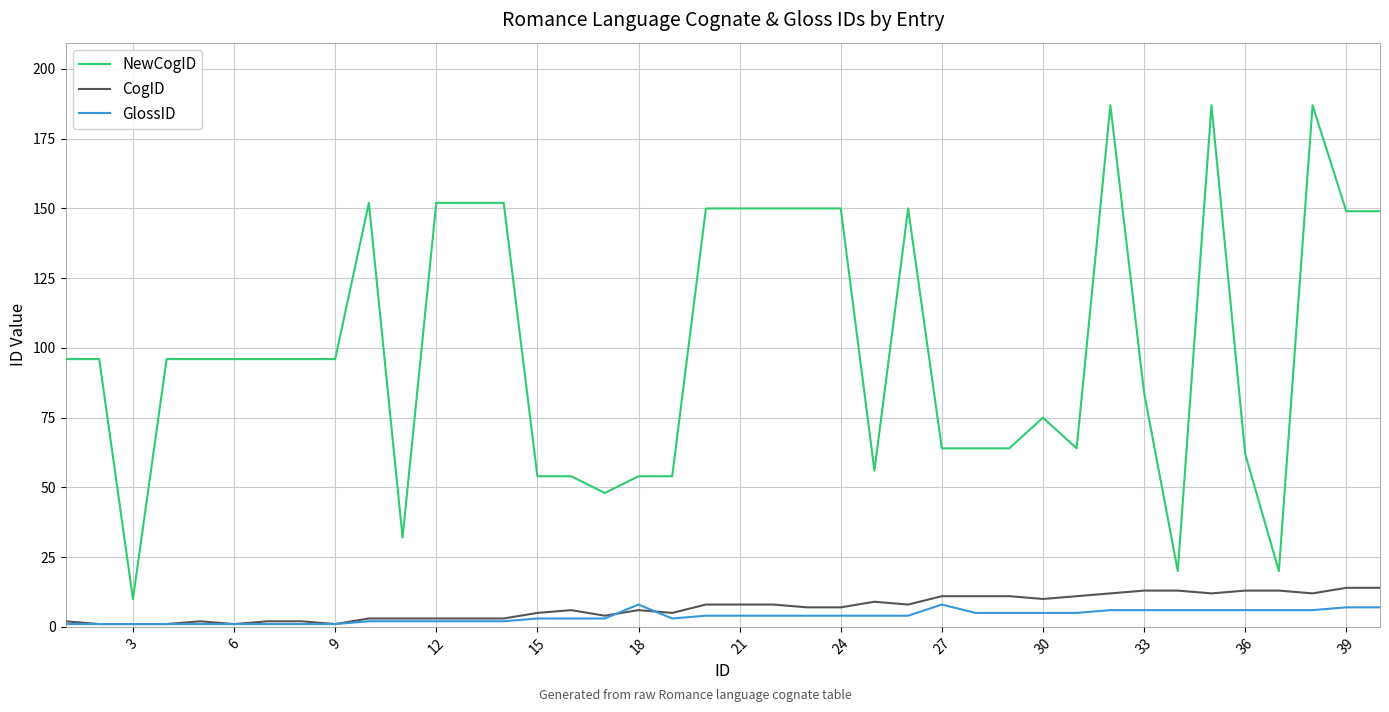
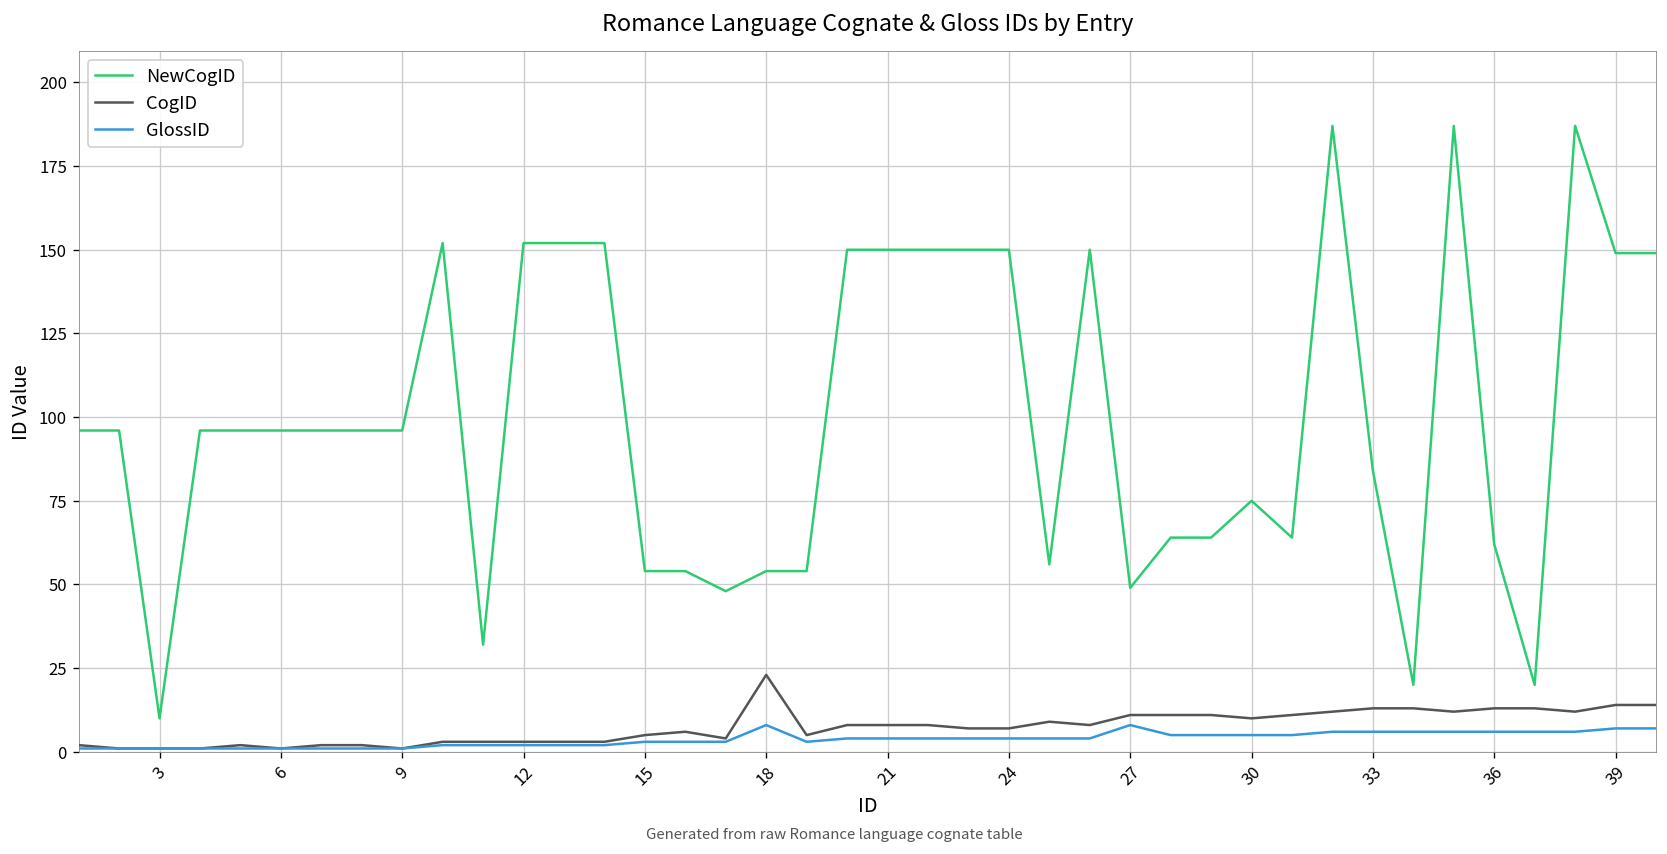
CogID, 18: 6 -> 23
NewCogID, 27: 64 -> 49
